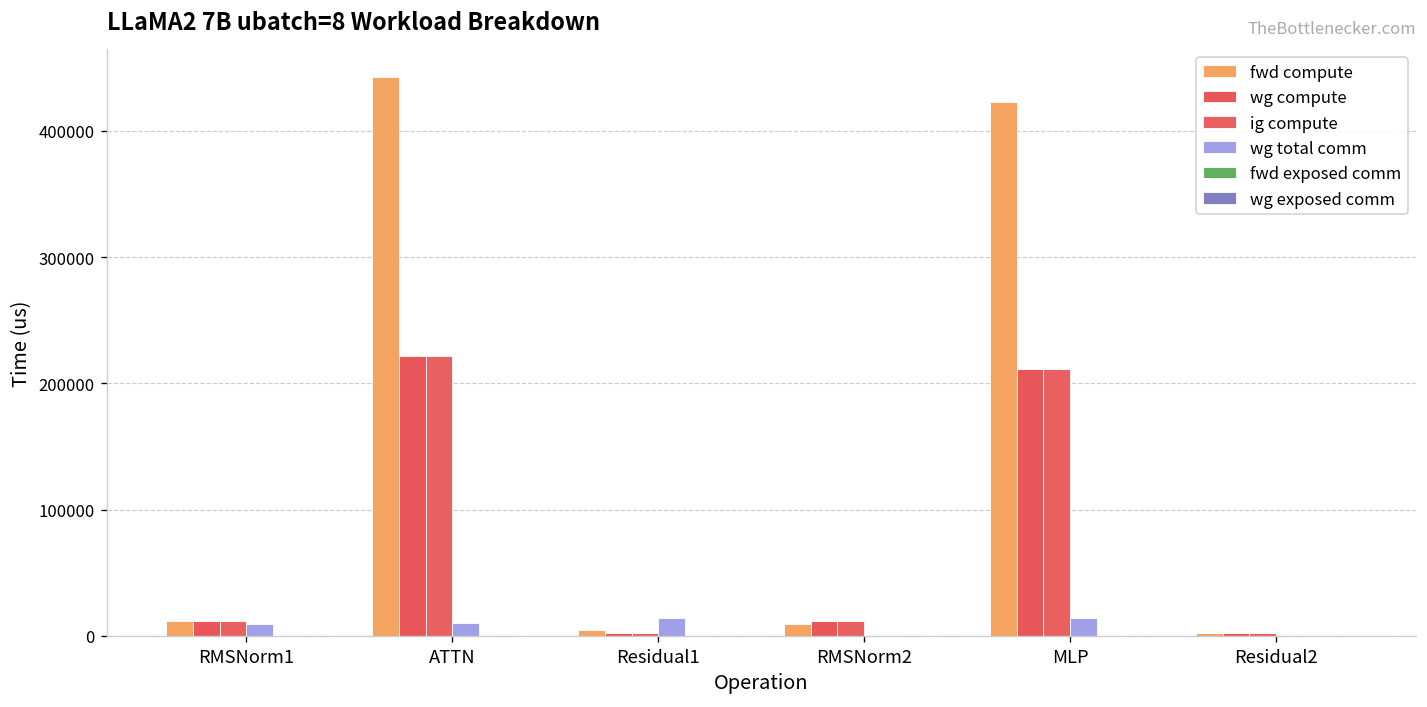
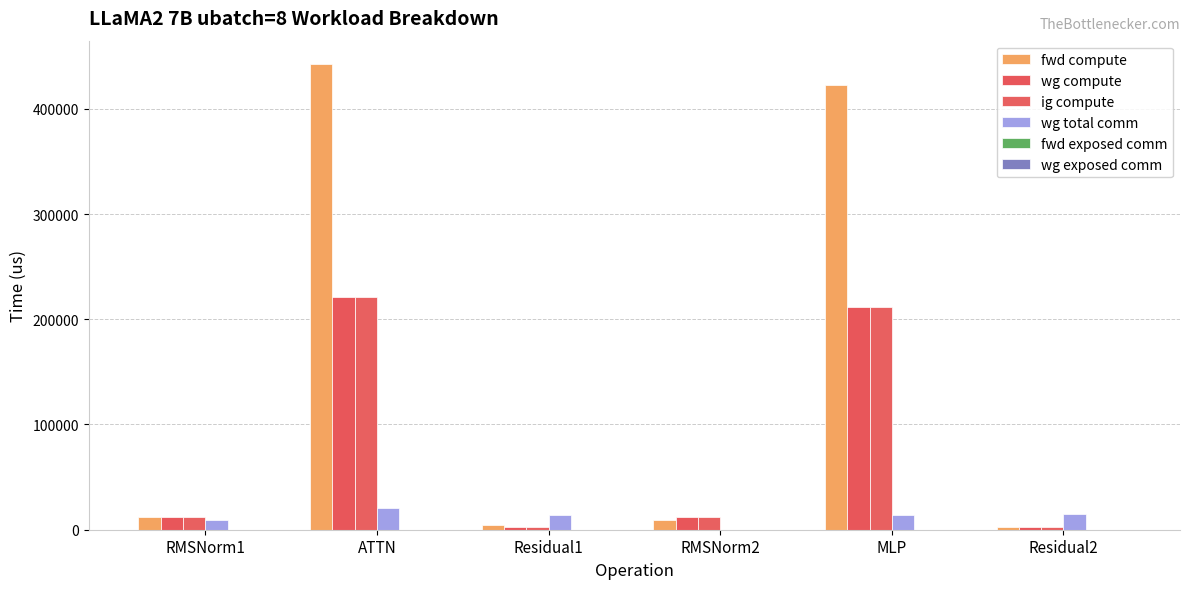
wg total comm, ATTN: 10000 -> 20000
wg total comm, Residual2: 0 -> 15000
